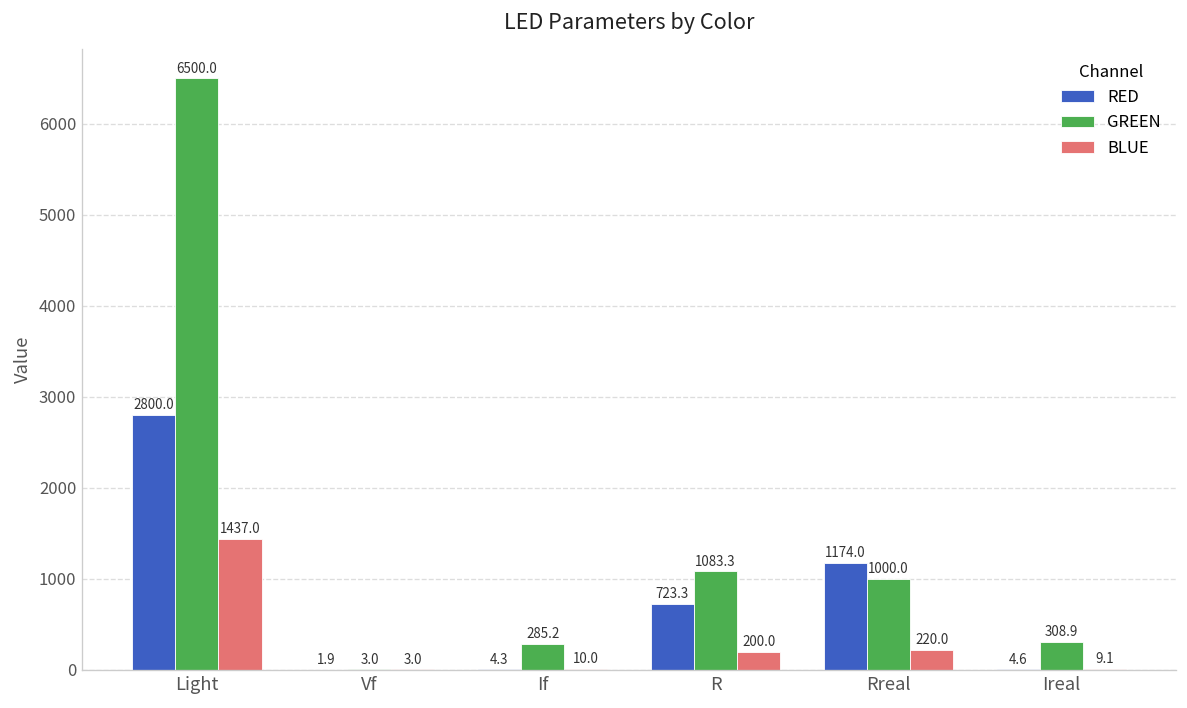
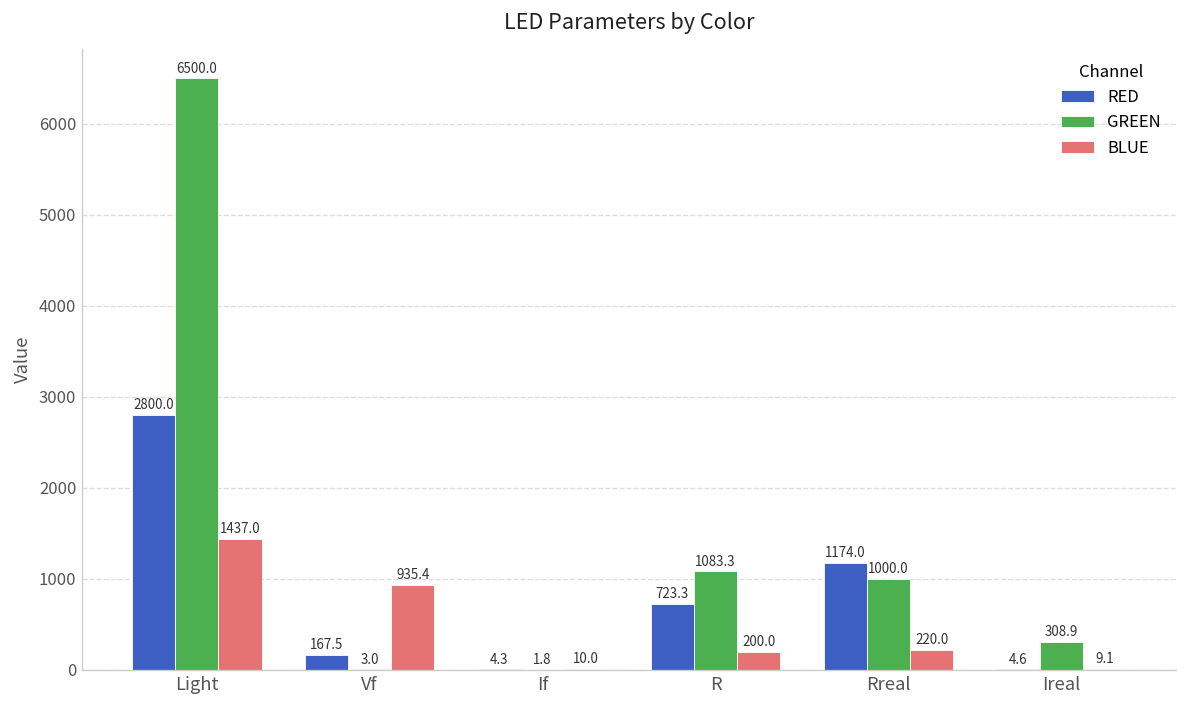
RED, Vf: 1.9 -> 167.5
BLUE, Vf: 3.0 -> 935.4
GREEN, If: 285.2 -> 1.8
